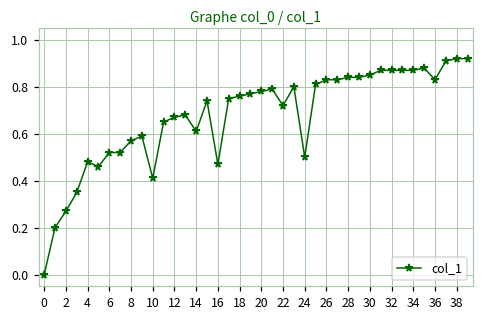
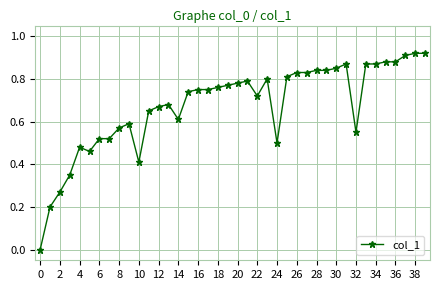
16: 0.47 -> 0.75
32: 0.87 -> 0.55
36: 0.83 -> 0.88
